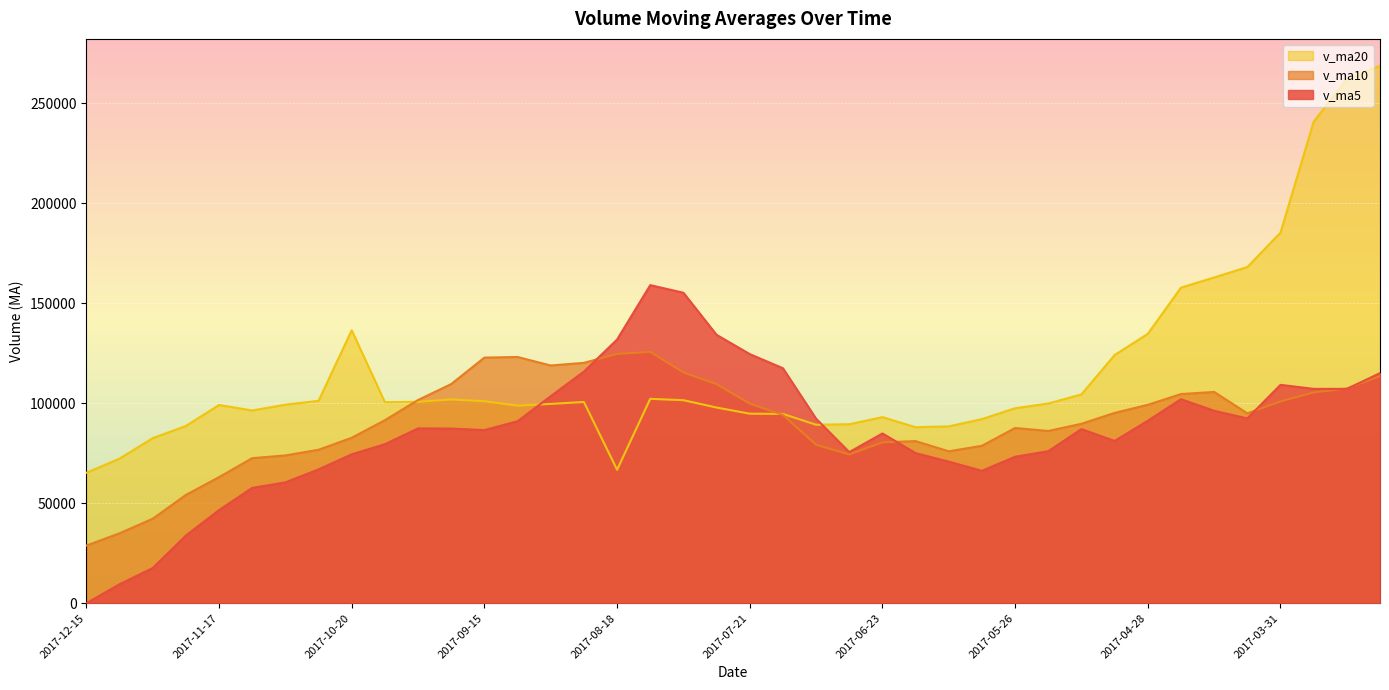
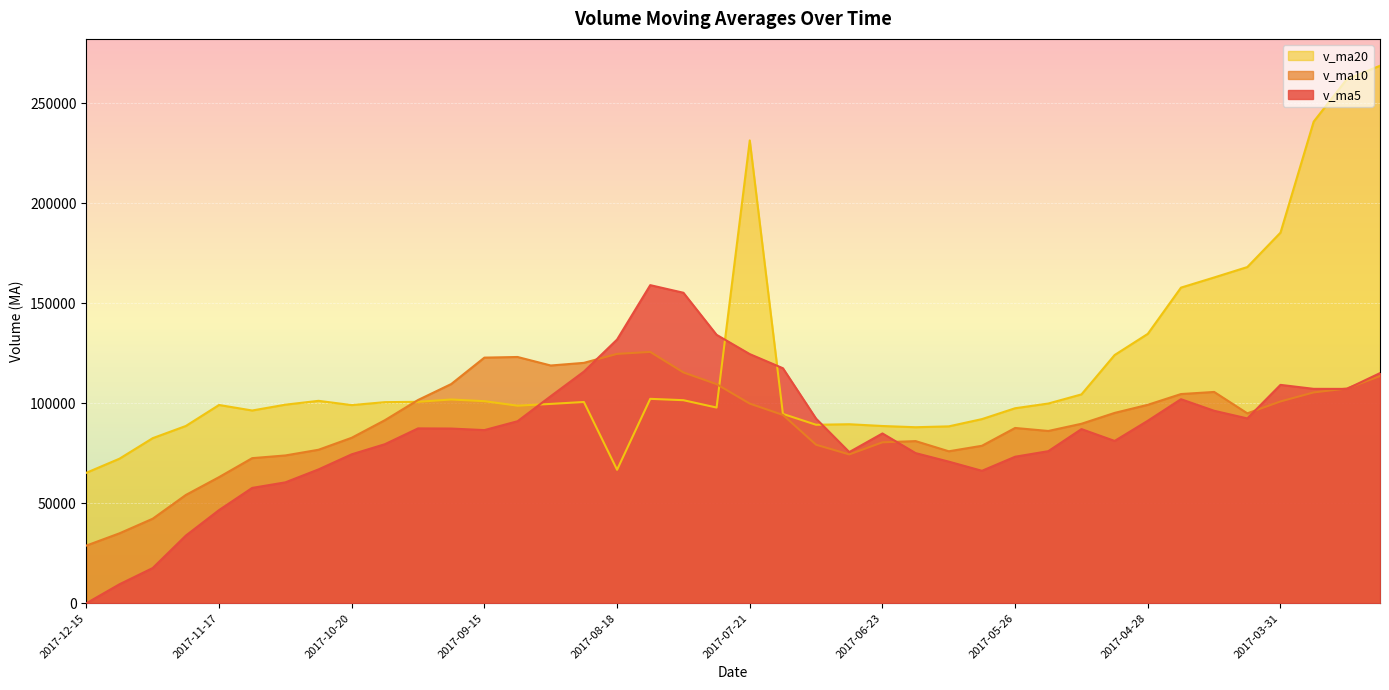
v_ma20, 2017-10-20: 137000 -> 99000
v_ma20, 2017-07-21: 95000 -> 232000
v_ma20, 2017-06-23: 93000 -> 89000
